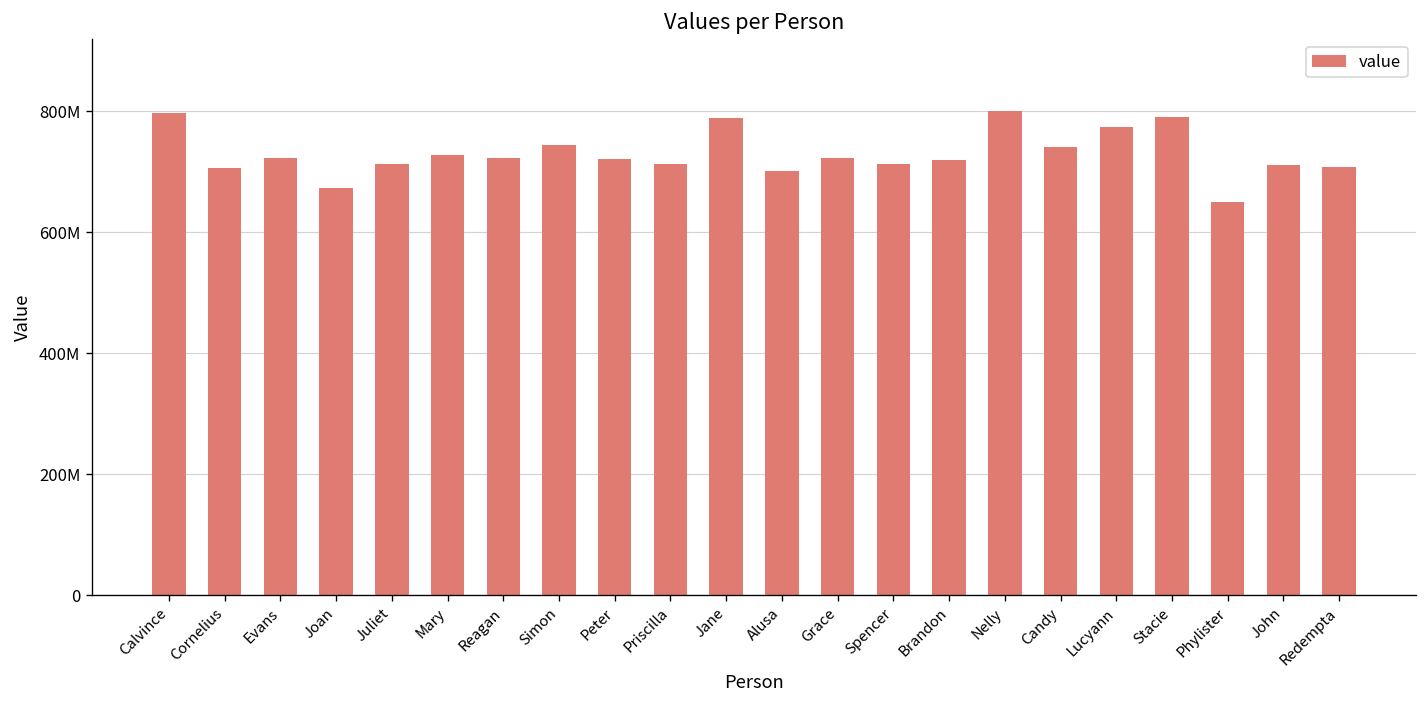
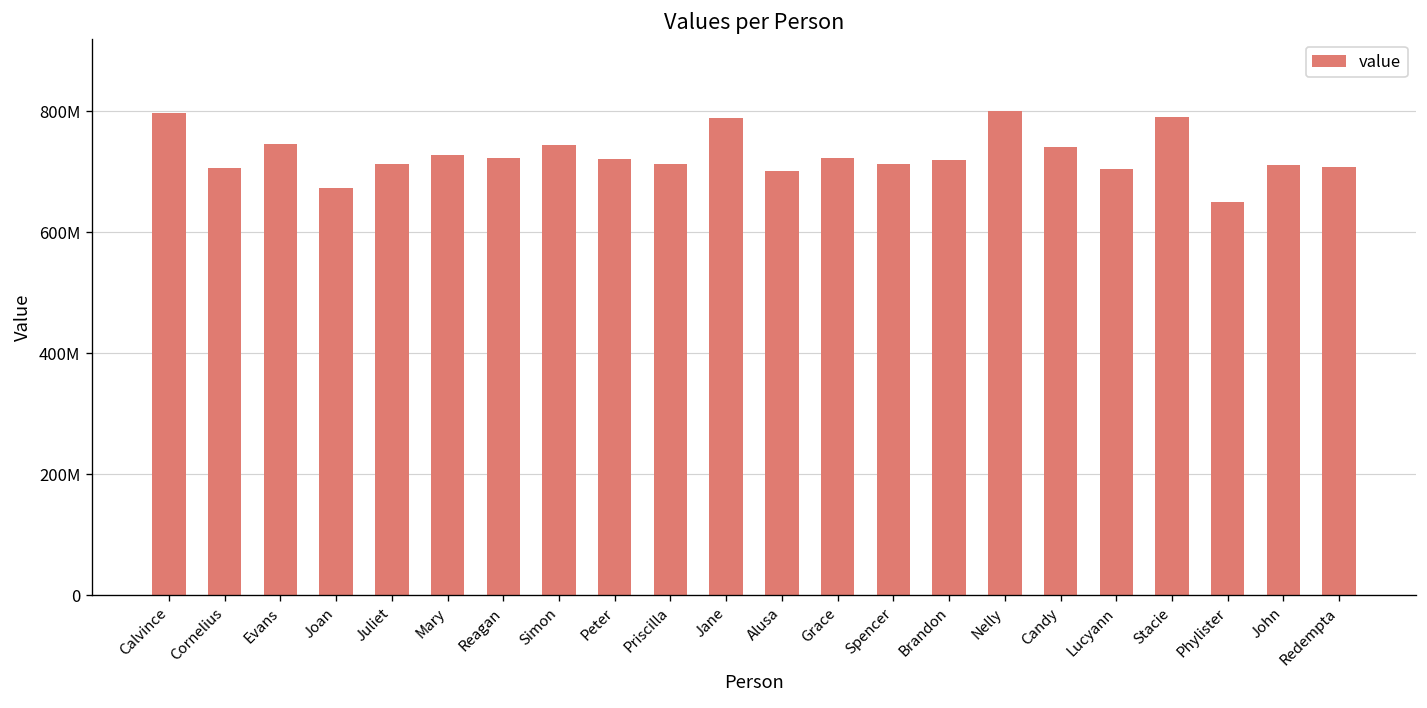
Evans: 720000000 -> 750000000
Lucyann: 770000000 -> 700000000
